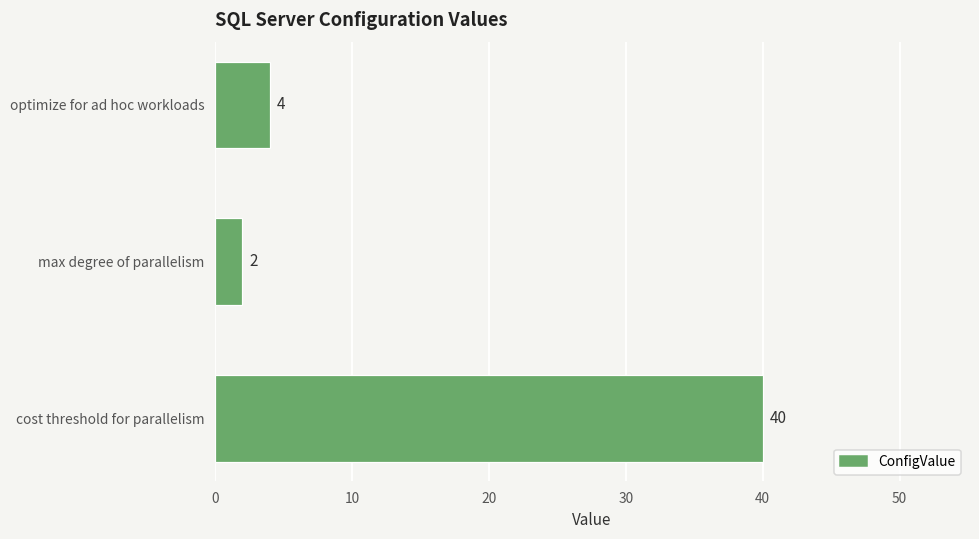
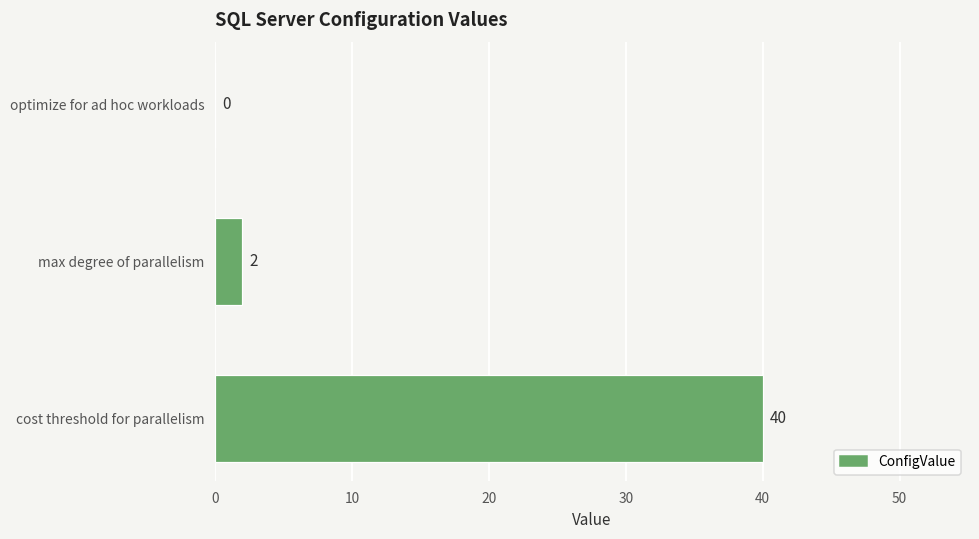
optimize for ad hoc workloads: 4 -> 0
